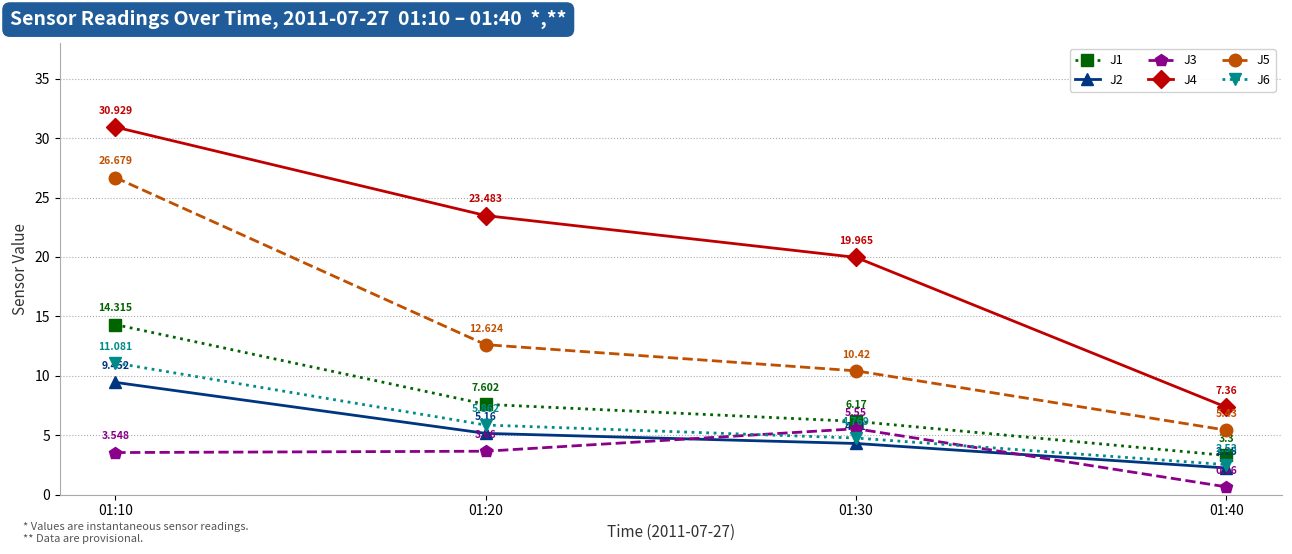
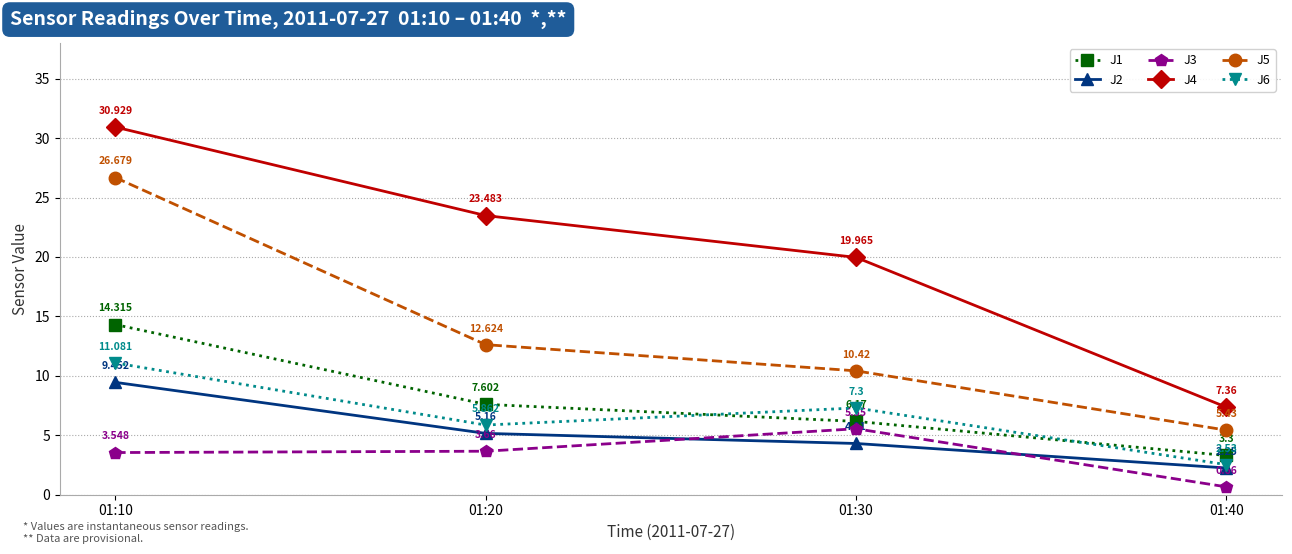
J6, 01:30: 4.769 -> 7.3
